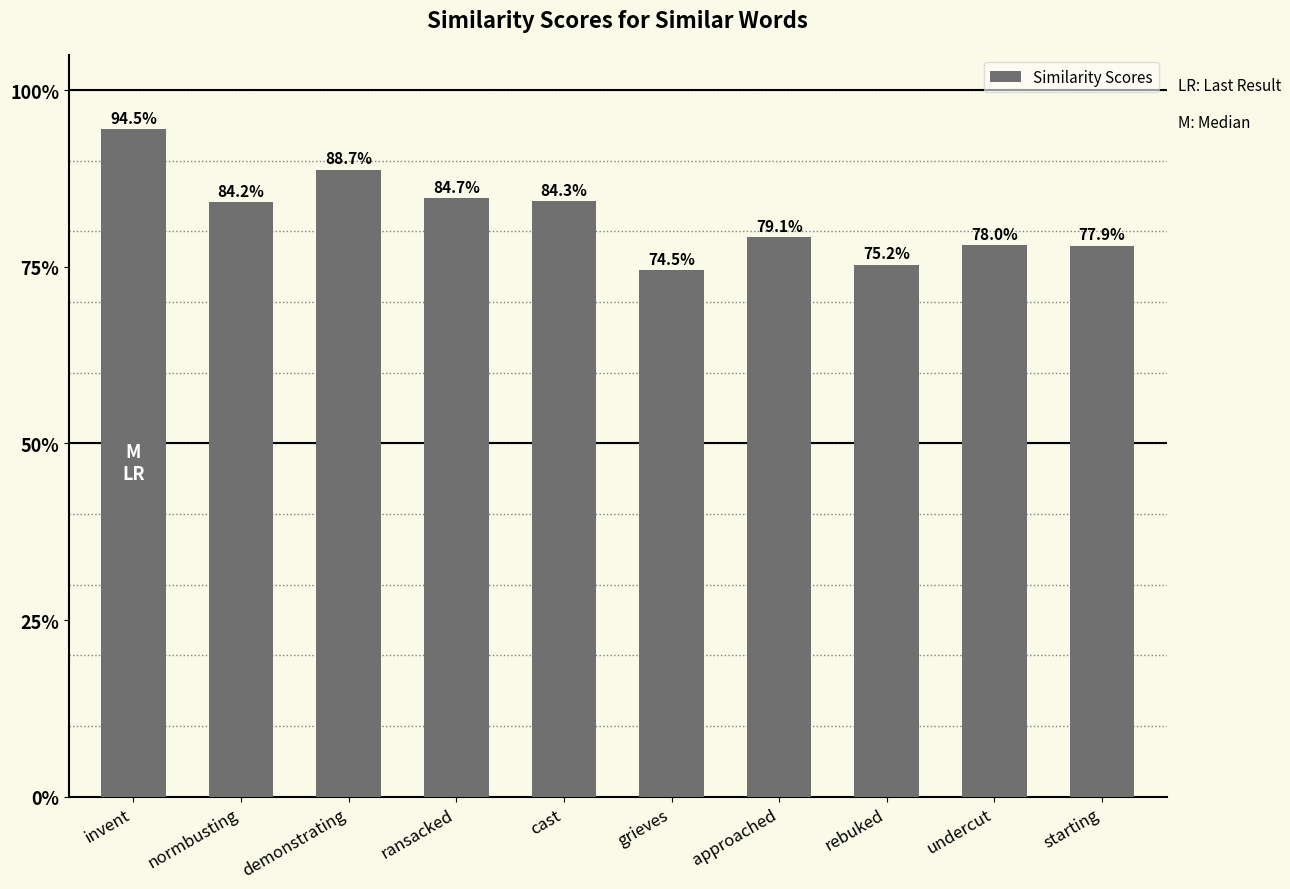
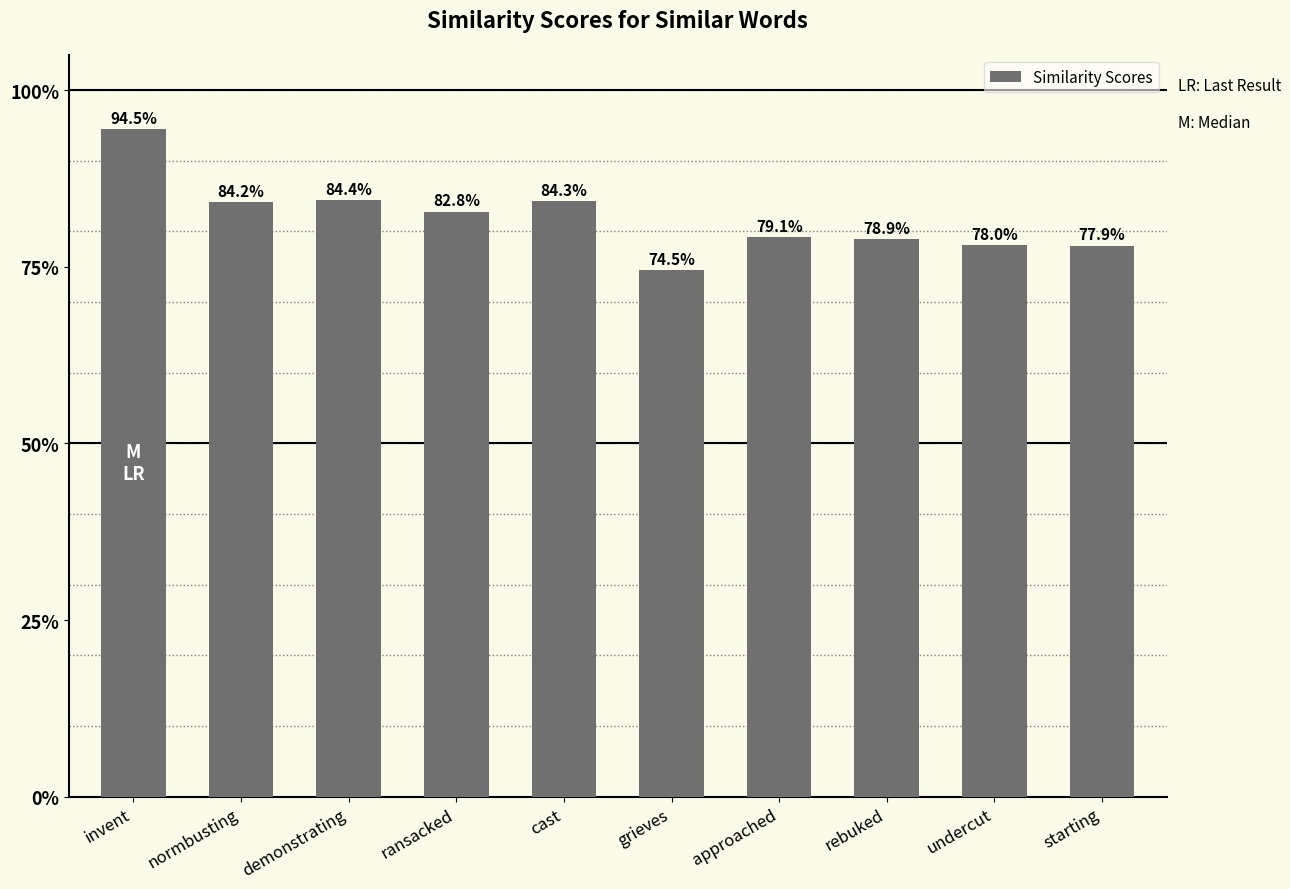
demonstrating: 88.7% -> 84.4%
ransacked: 84.7% -> 82.8%
rebuked: 75.2% -> 78.9%
